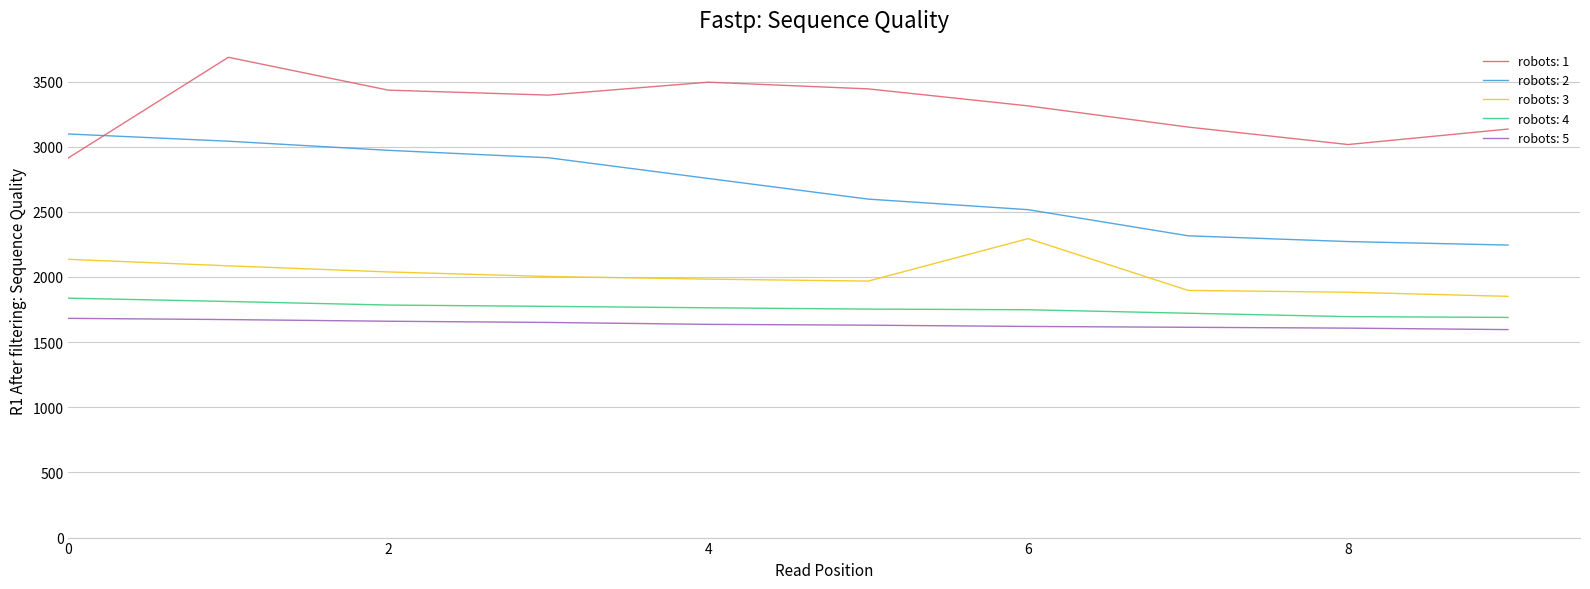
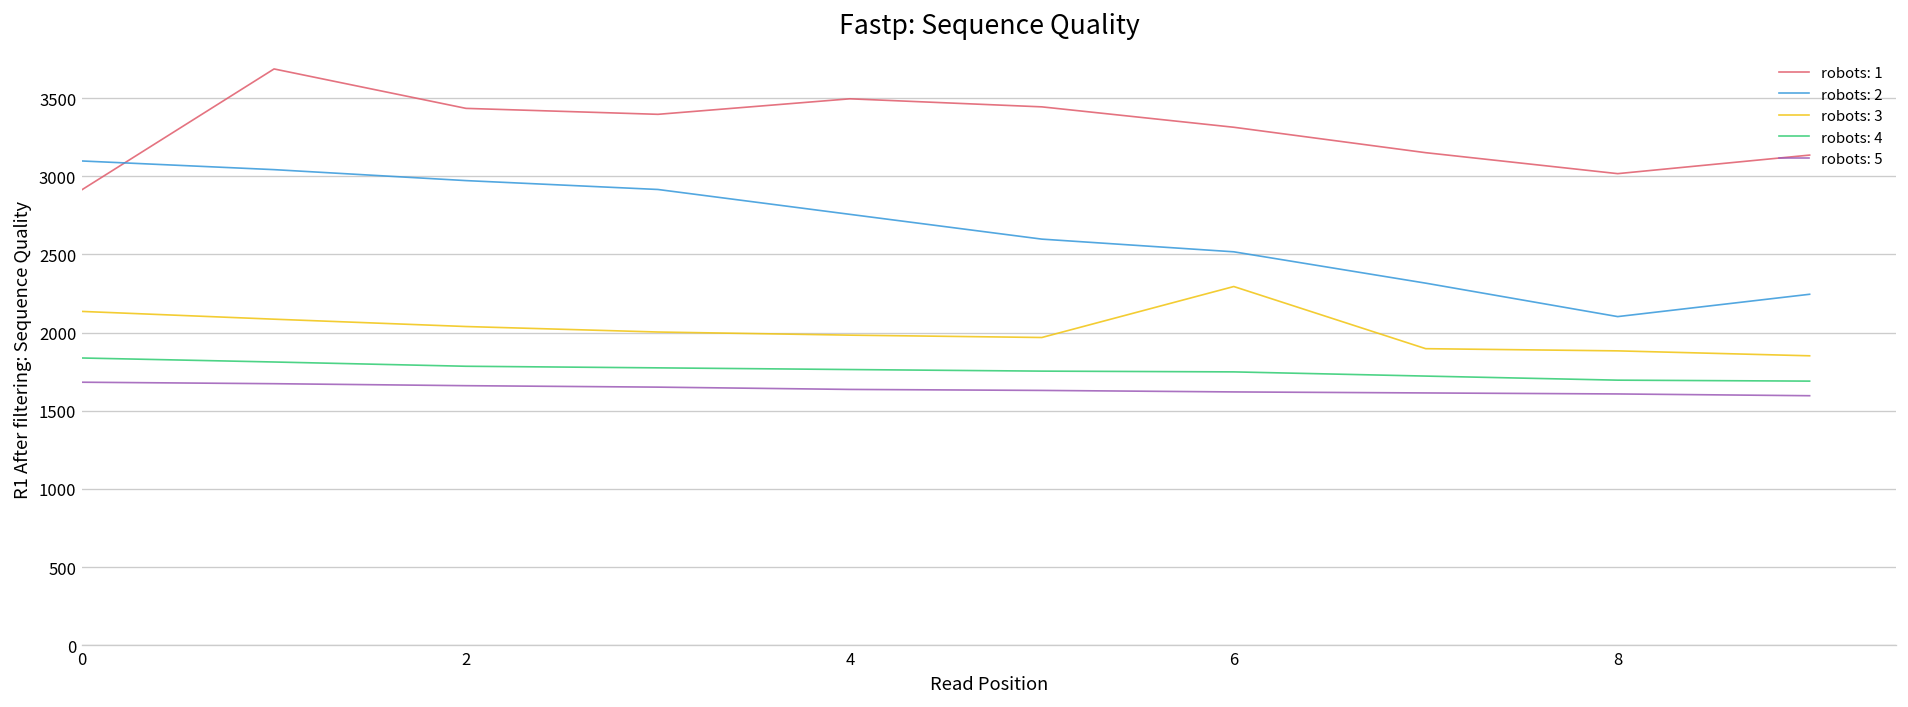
robots: 2, 8: 2270 -> 2100
